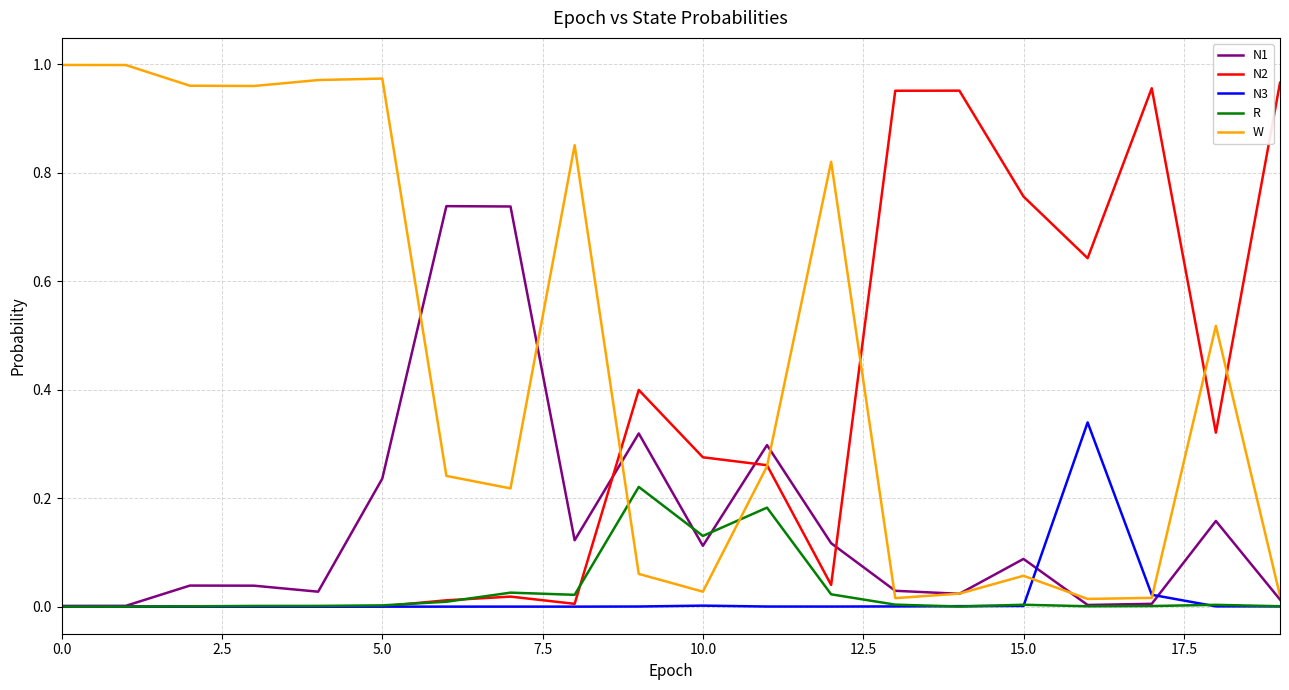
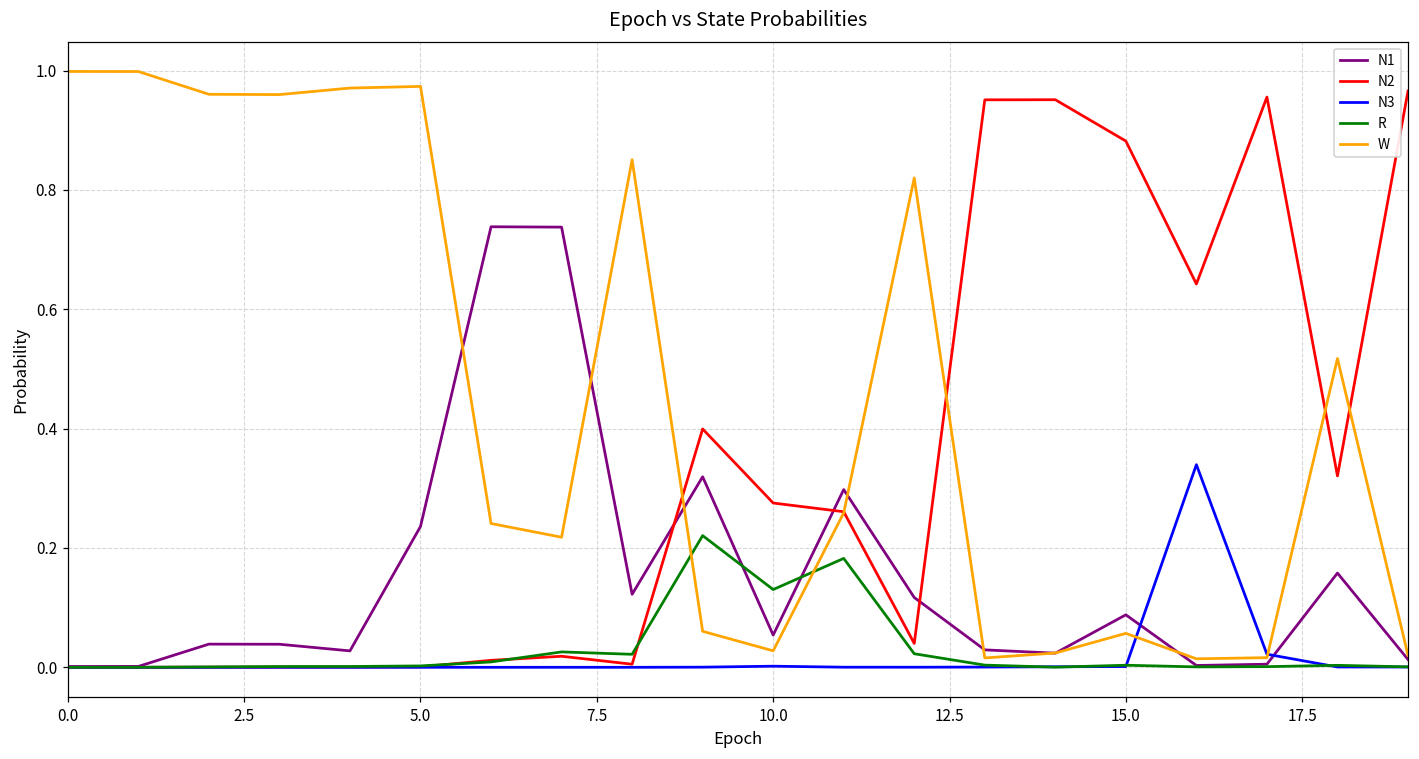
N1, 10.0: 0.11 -> 0.05
N2, 15.0: 0.76 -> 0.88
